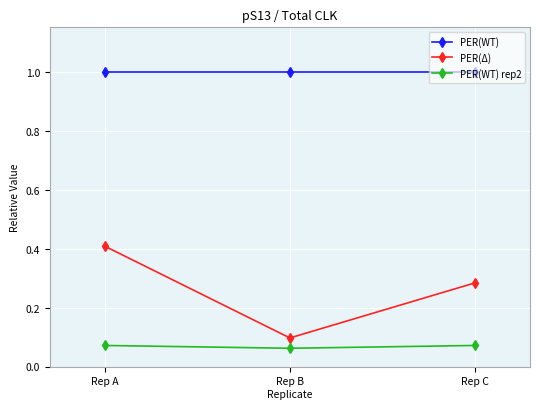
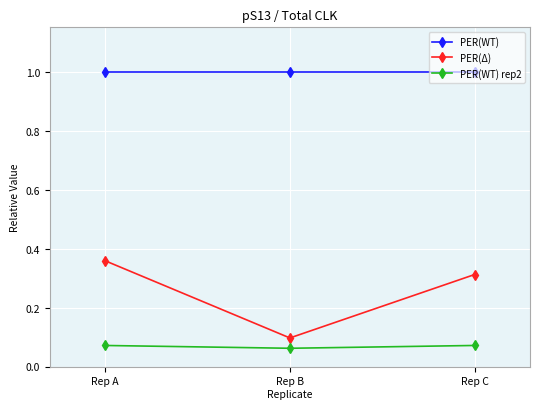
PER(Δ), Rep A: 0.41 -> 0.36
PER(Δ), Rep C: 0.28 -> 0.31
